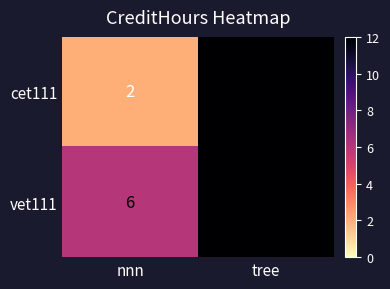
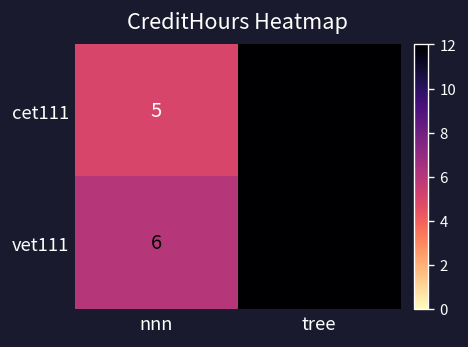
cet111, nnn: 2 -> 5
